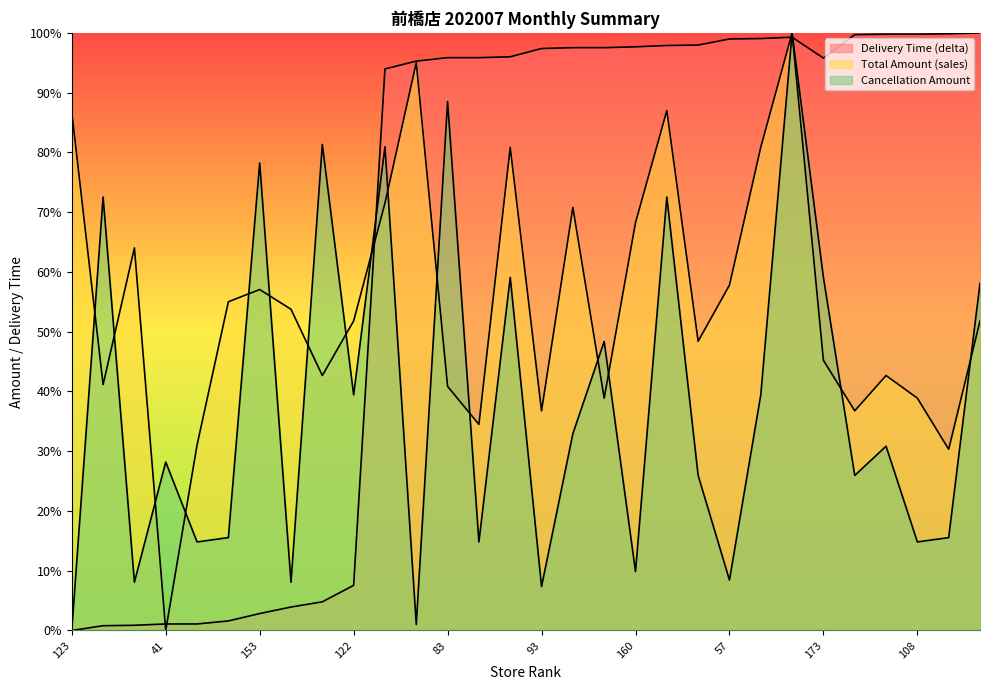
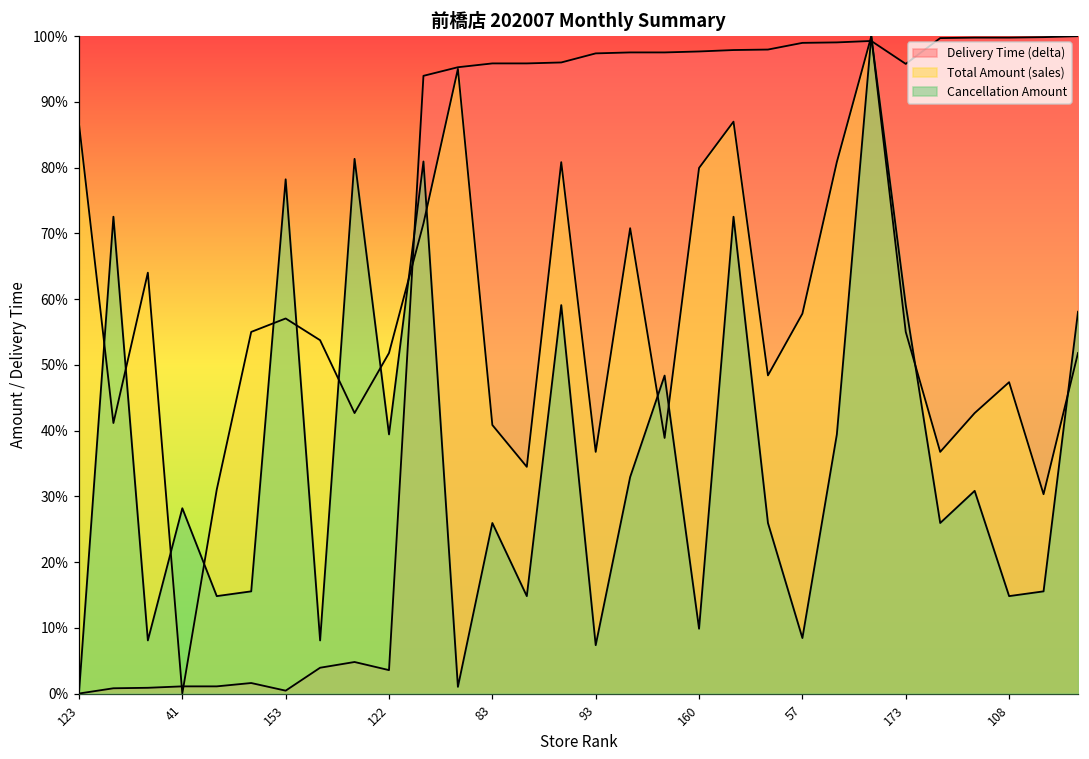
Delivery Time (delta), 153: 3% -> 0%
Delivery Time (delta), 122: 8% -> 4%
Cancellation Amount, 83: 89% -> 26%
Total Amount (sales), 160: 68% -> 80%
Total Amount (sales), 173: 45% -> 55%
Total Amount (sales), 108: 39% -> 47%
